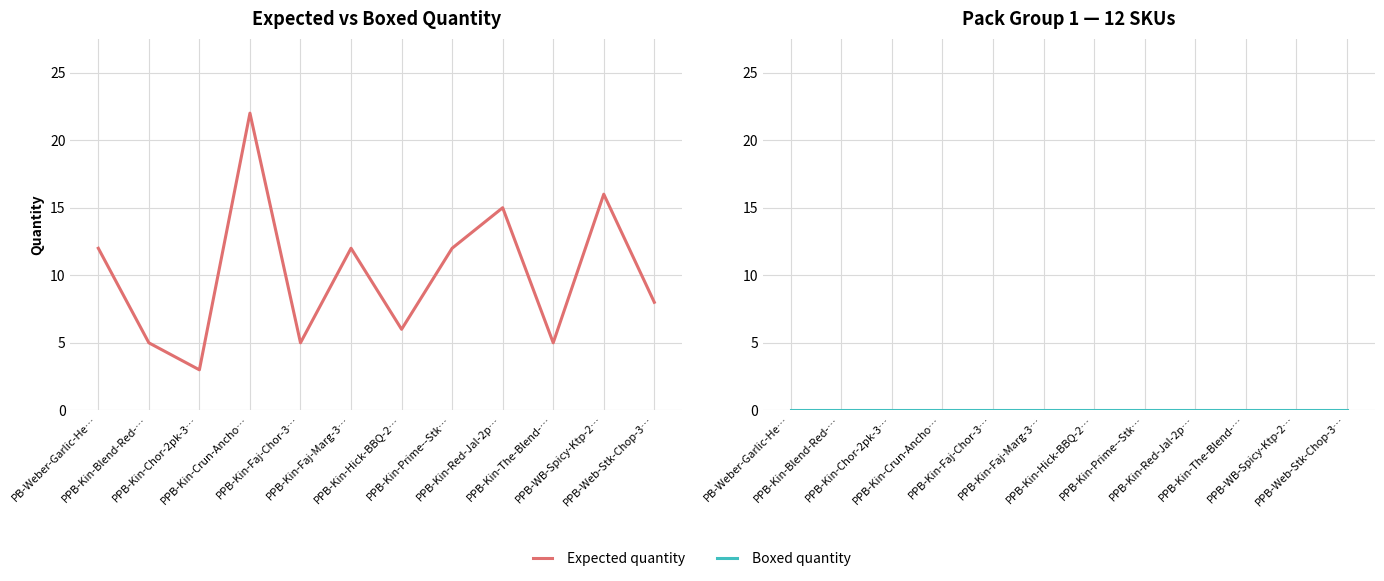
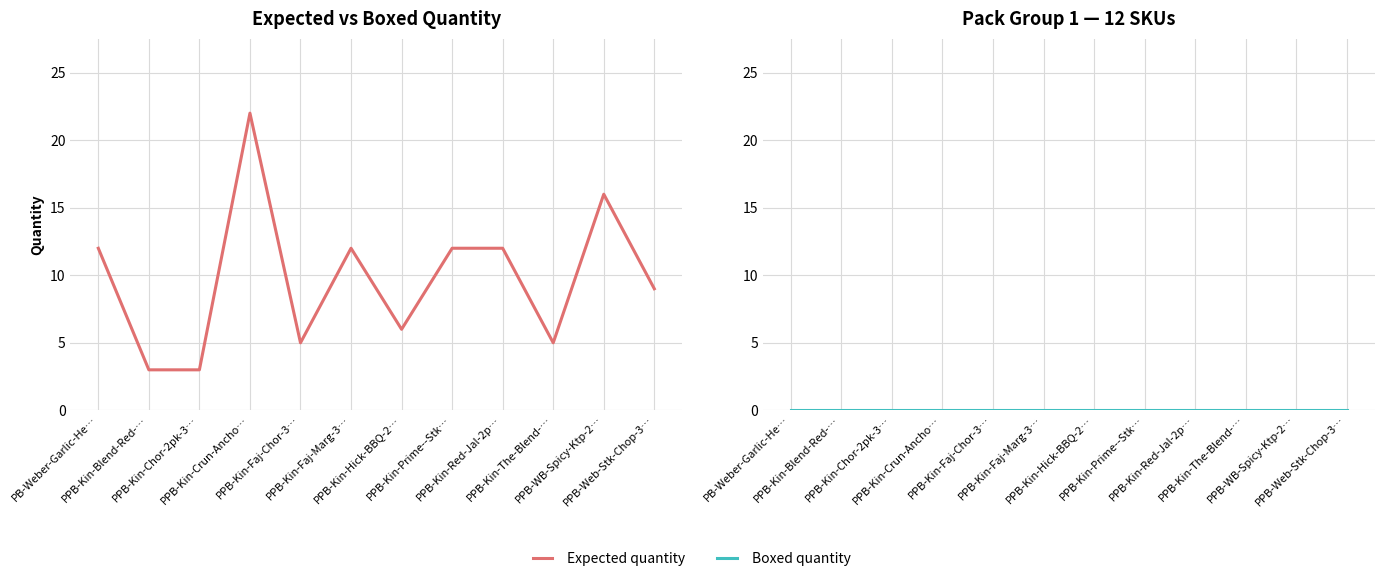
Expected vs Boxed Quantity, PPB-Kin-Blend-Red-…: 5 -> 3
Expected vs Boxed Quantity, PPB-Kin-Red-Jal-2p…: 15 -> 12
Expected vs Boxed Quantity, PPB-Web-Stk-Chop-3…: 8 -> 9
